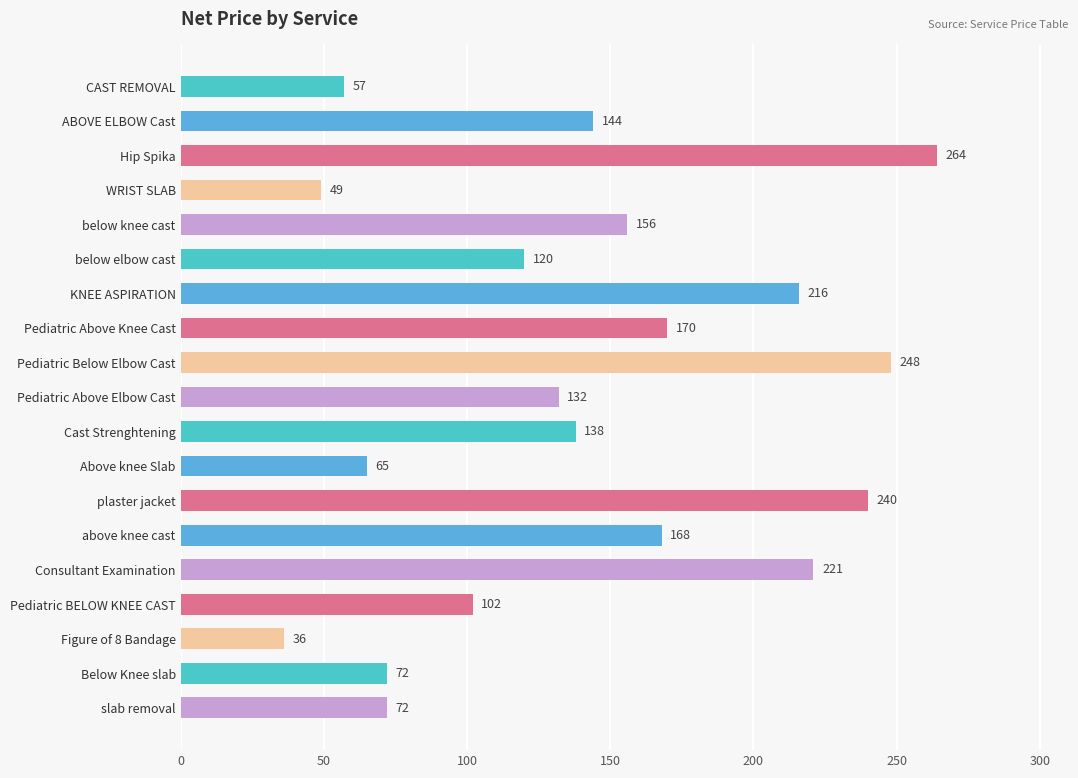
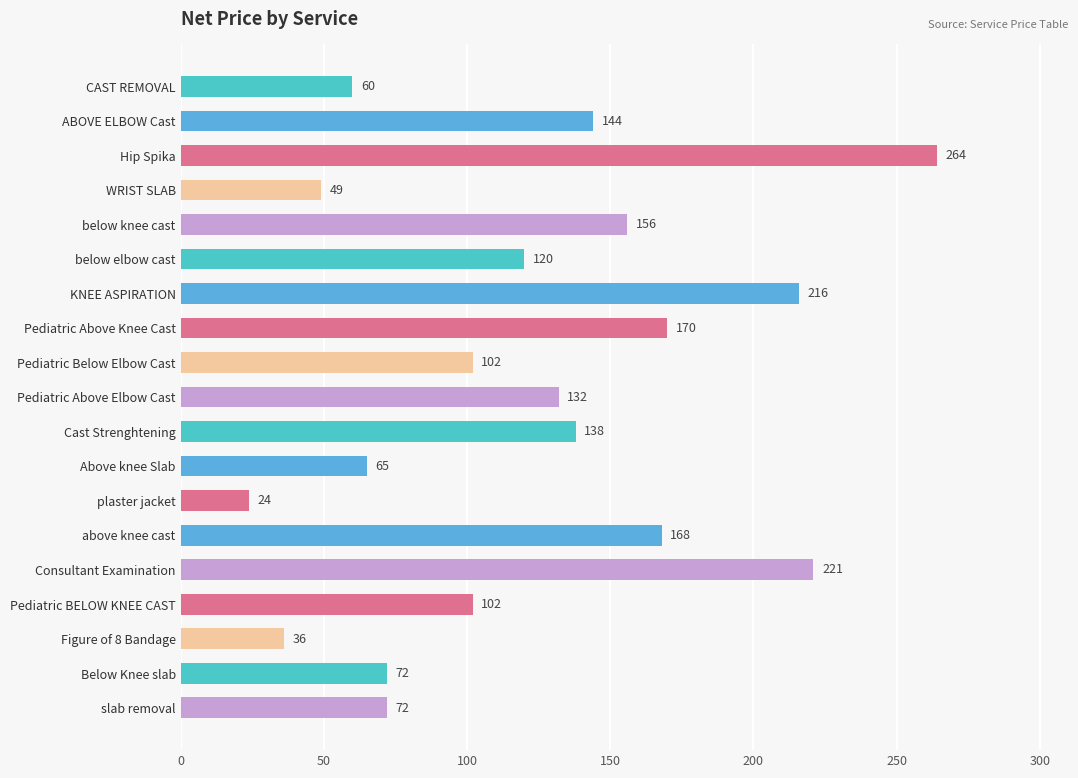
CAST REMOVAL: 57 -> 60
Pediatric Below Elbow Cast: 248 -> 102
plaster jacket: 240 -> 24
